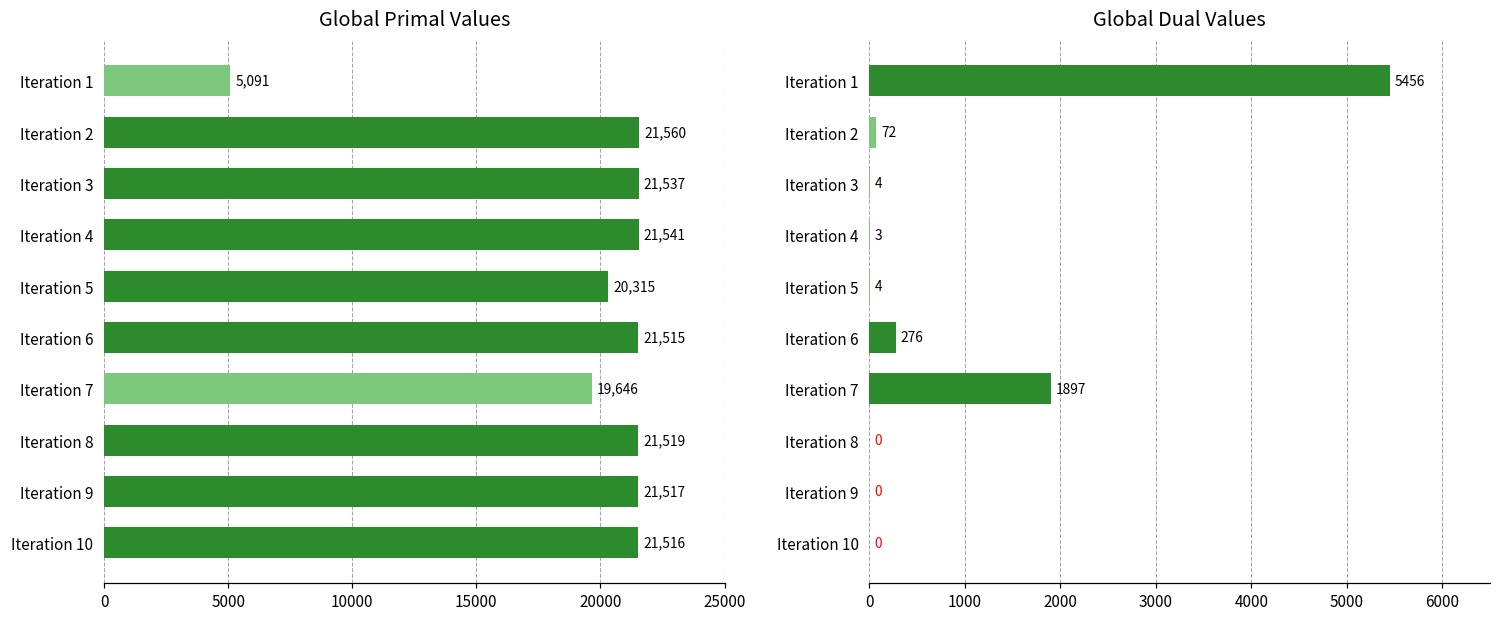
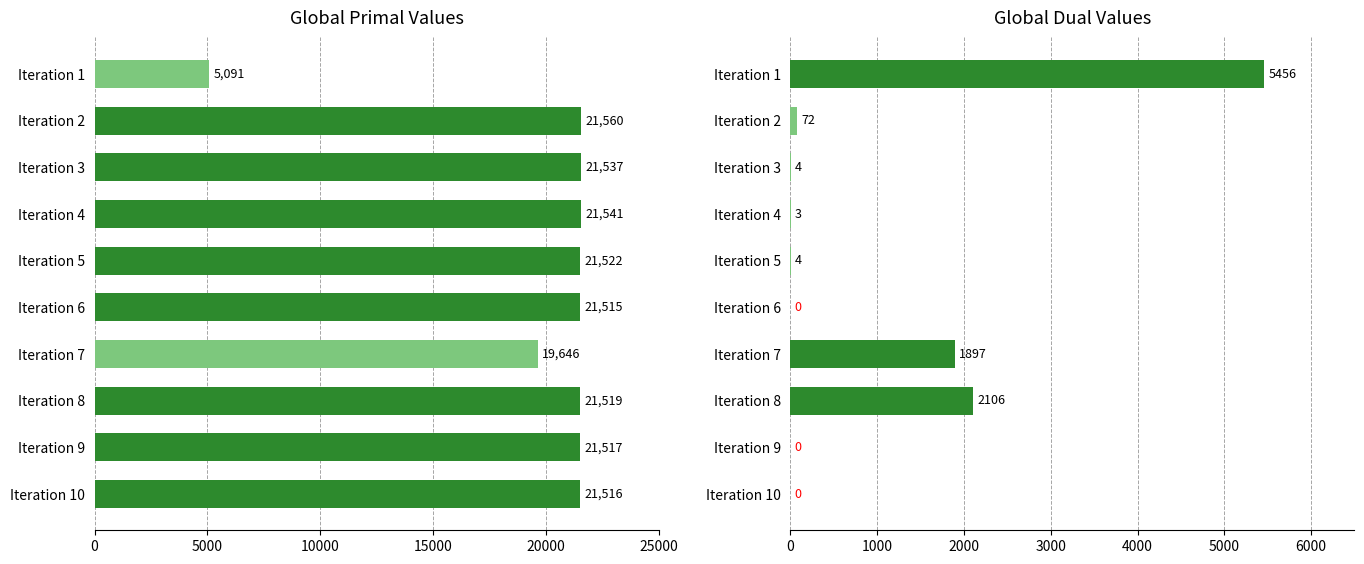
Global Primal Values, Iteration 5: 20,315 -> 21,522
Global Dual Values, Iteration 6: 276 -> 0
Global Dual Values, Iteration 8: 0 -> 2106
